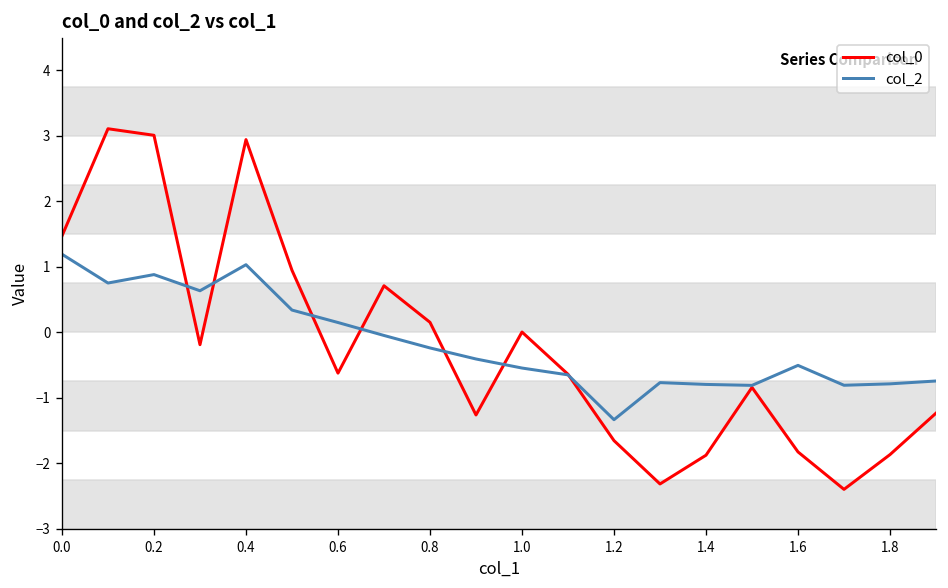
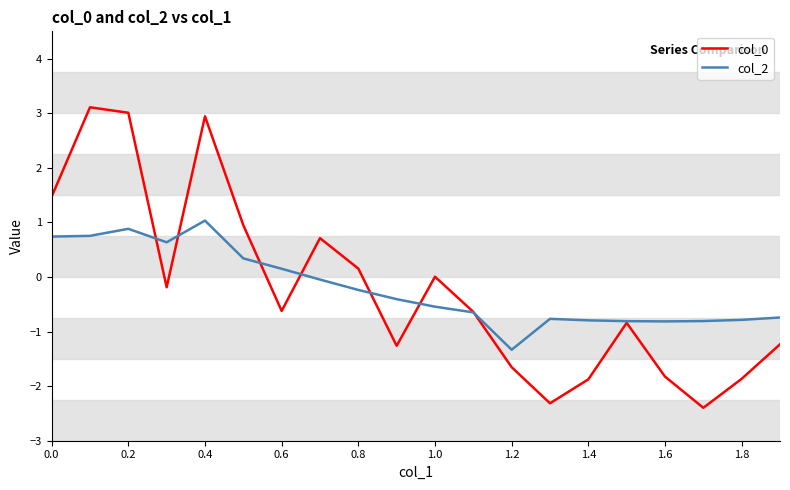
col_2, 0.0: 1.2 -> 0.7
col_2, 1.6: -0.5 -> -0.8
